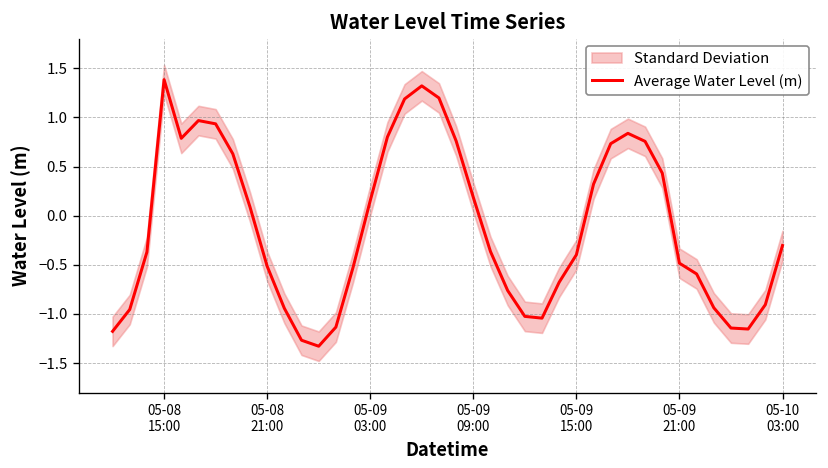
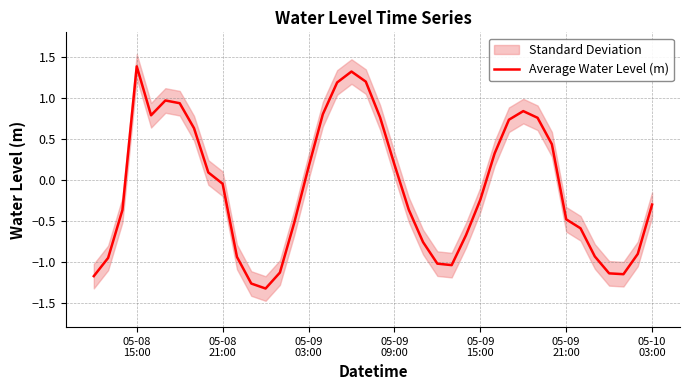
Average Water Level (m), 05-08 21:00: -0.5 -> 0.0
Average Water Level (m), 05-09 15:00: -0.4 -> -0.2
